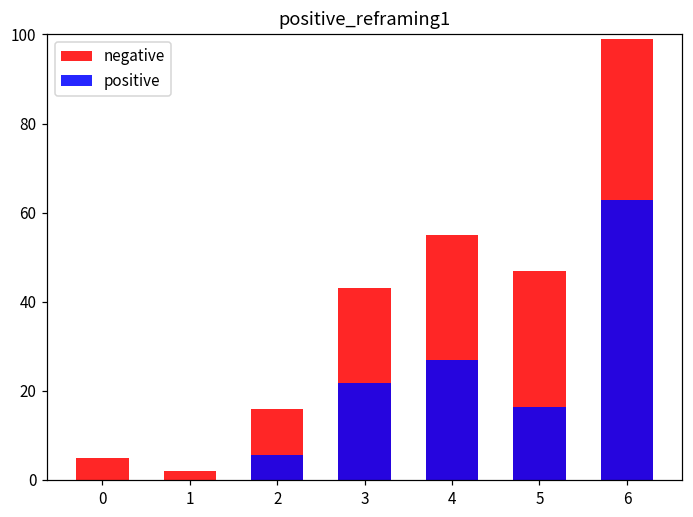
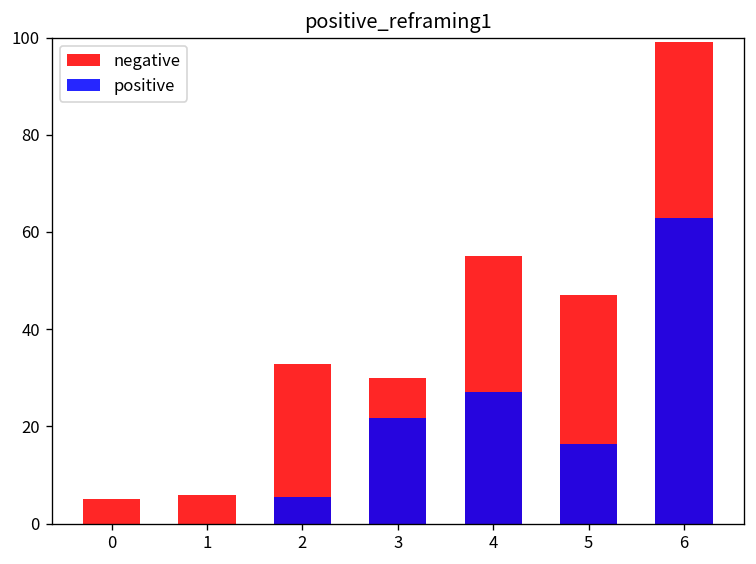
negative, 1: 2 -> 6
negative, 2: 16 -> 33
negative, 3: 43 -> 30
